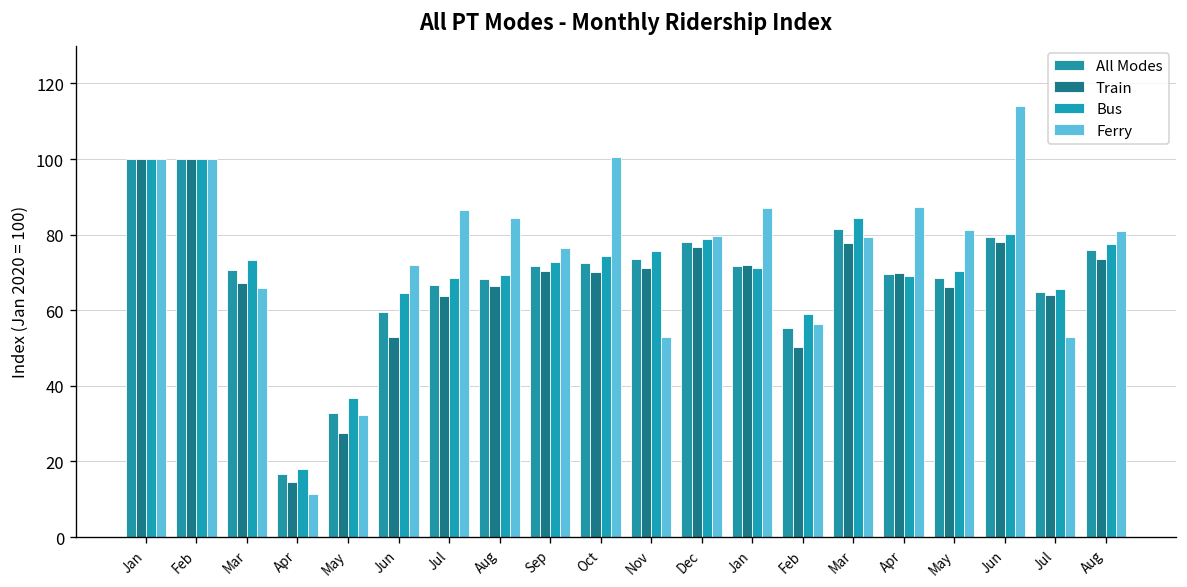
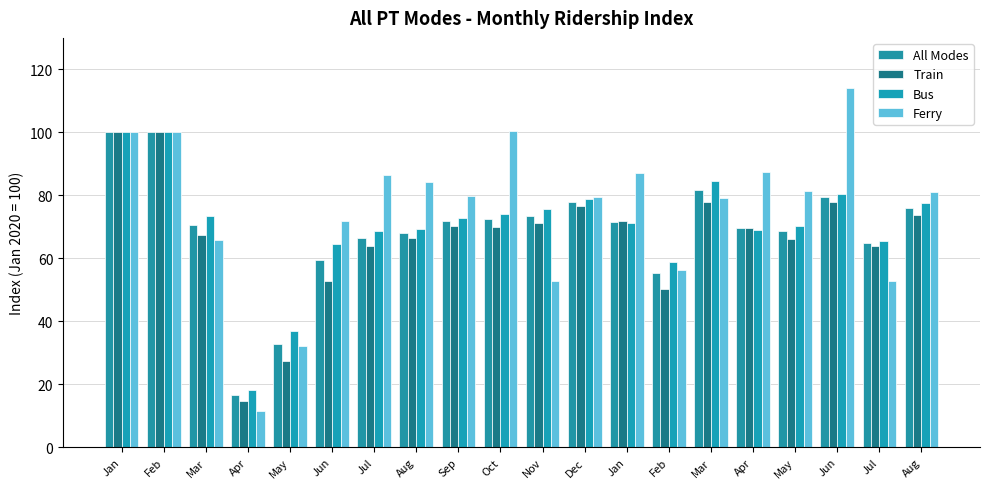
Ferry, Sep: 76 -> 80
